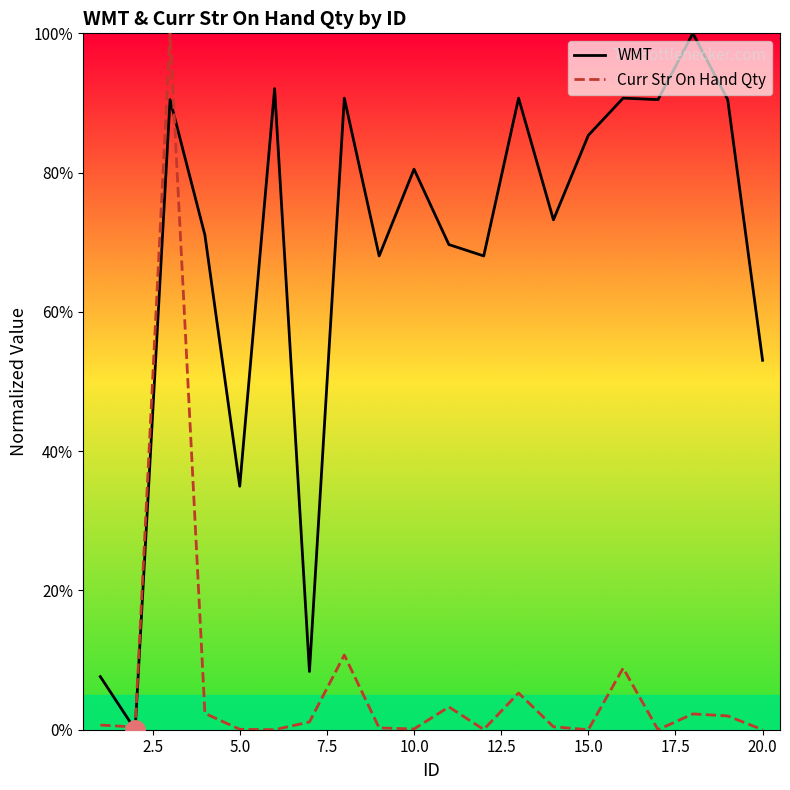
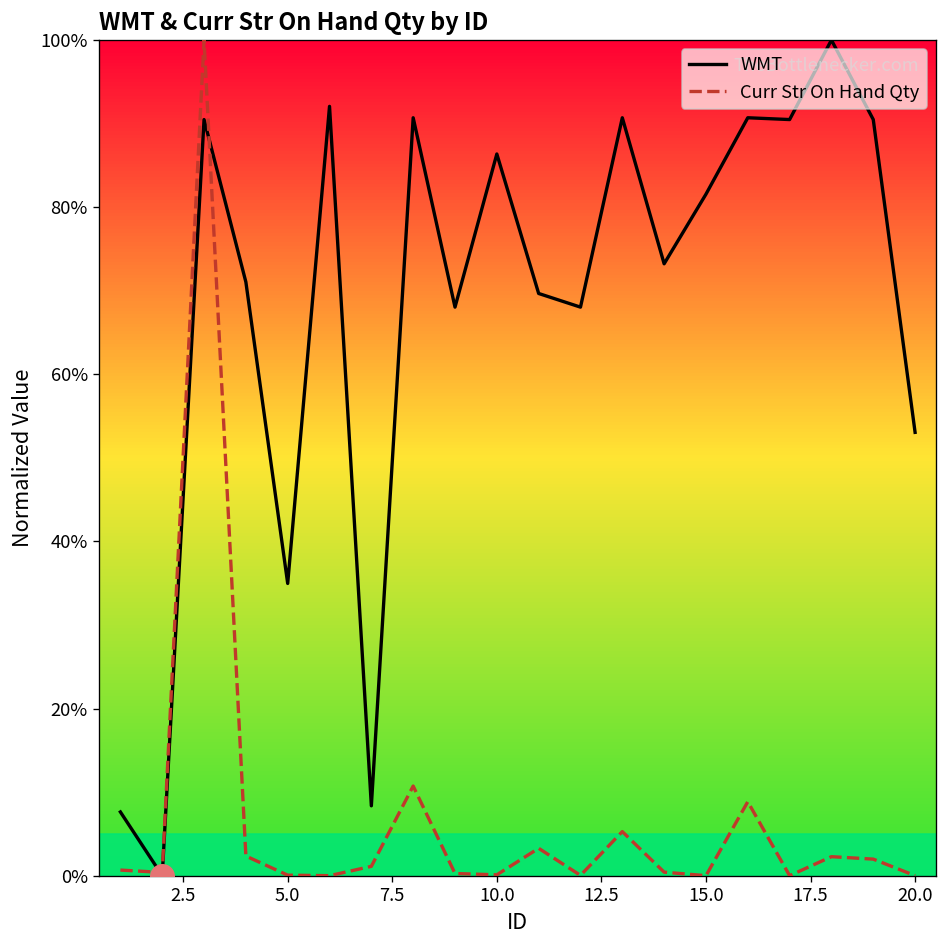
WMT, 10.0: 80% -> 86%
WMT, 15.0: 85% -> 82%
